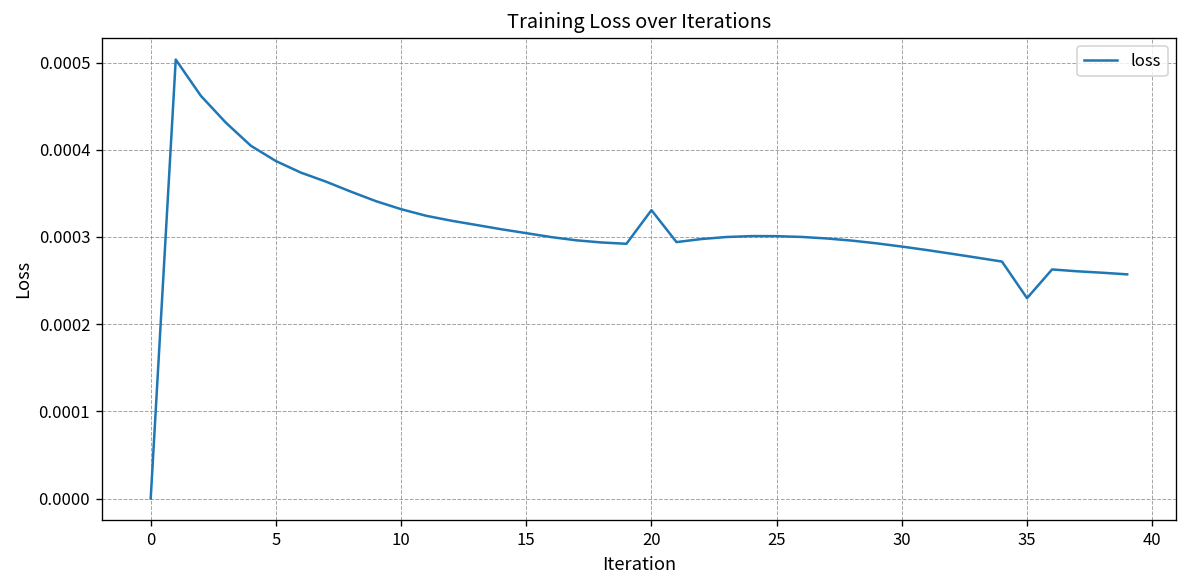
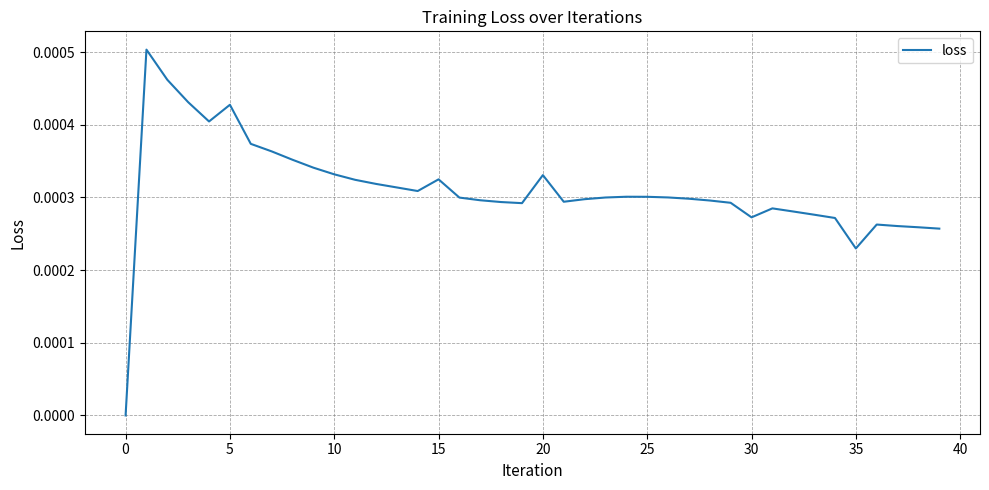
5: 0.00039 -> 0.00043
15: 0.00030 -> 0.00032
30: 0.00029 -> 0.00027
